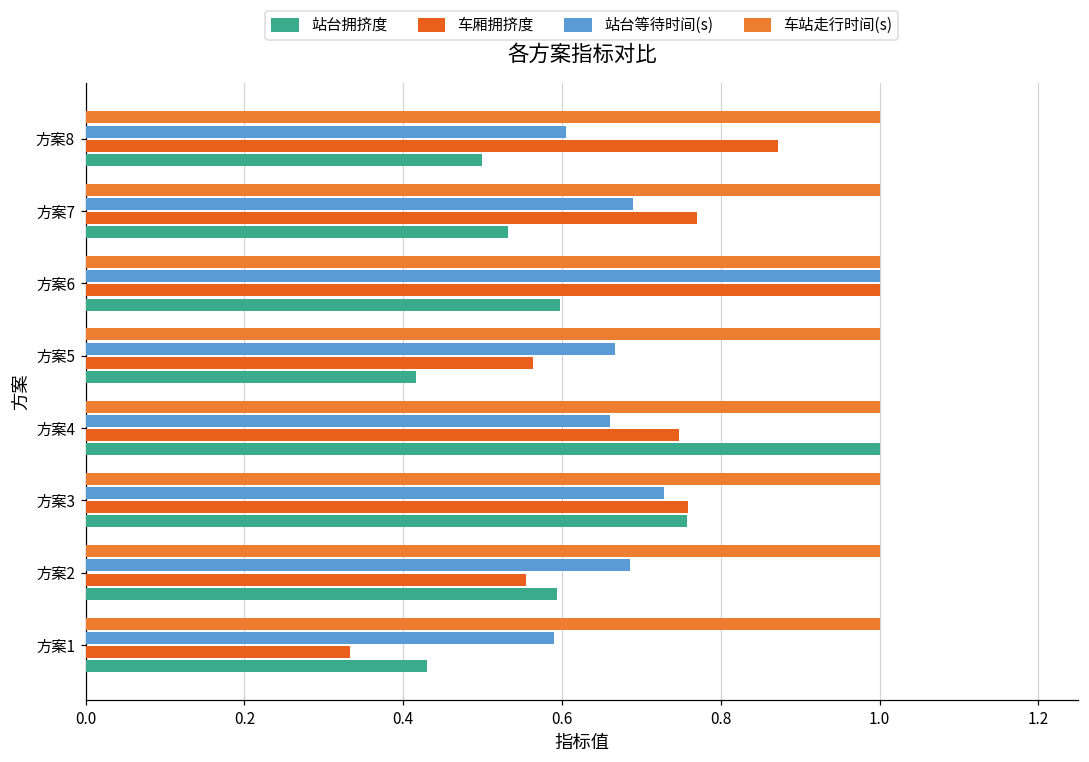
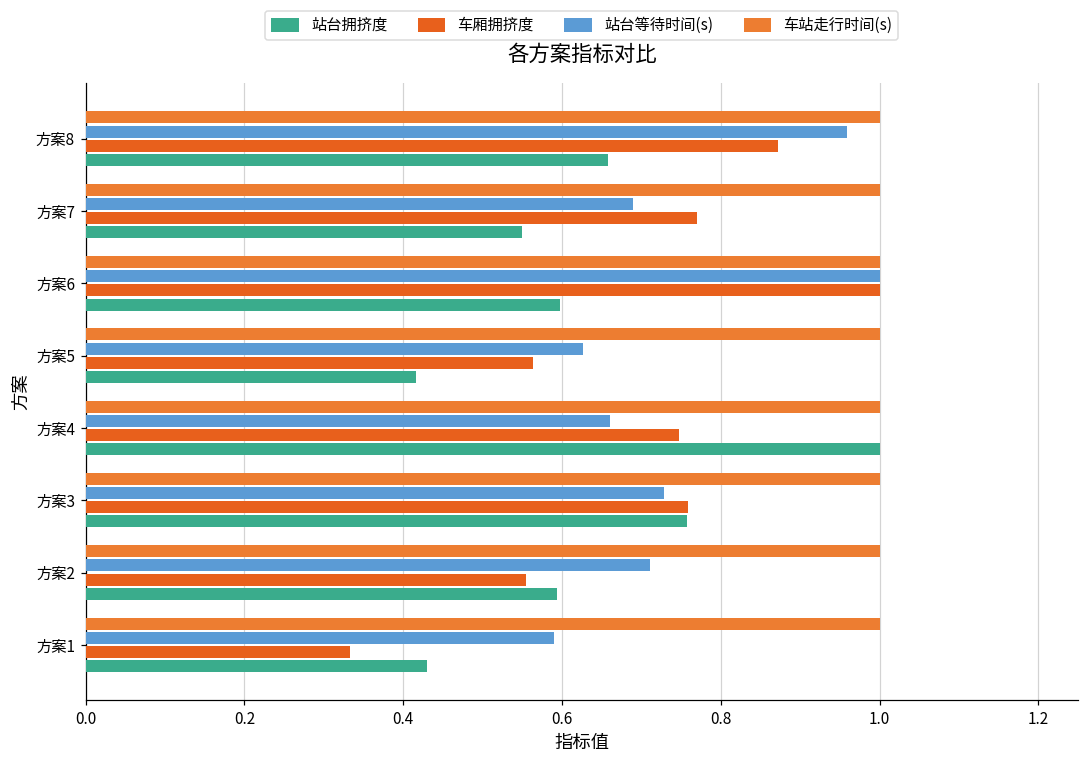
站台等待时间(s), 方案8: 0.61 -> 0.96
站台拥挤度, 方案8: 0.50 -> 0.66
站台拥挤度, 方案7: 0.53 -> 0.55
站台等待时间(s), 方案5: 0.67 -> 0.63
站台等待时间(s), 方案2: 0.69 -> 0.71
